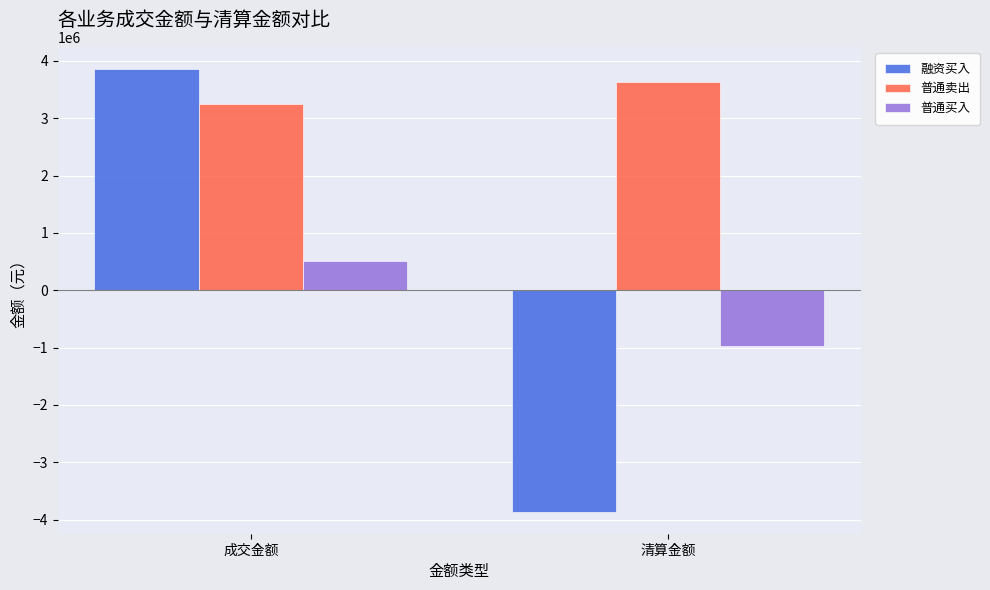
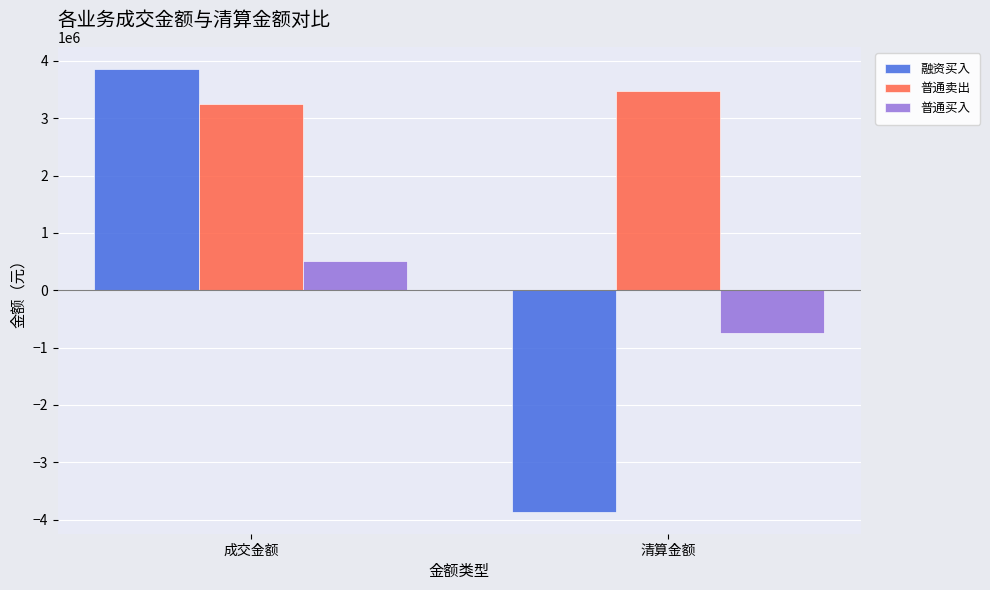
普通卖出, 清算金额: 3600000 -> 3500000
普通买入, 清算金额: -1000000 -> -700000
